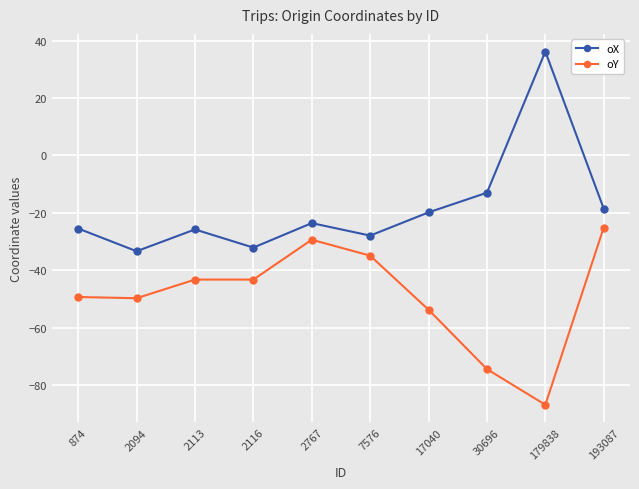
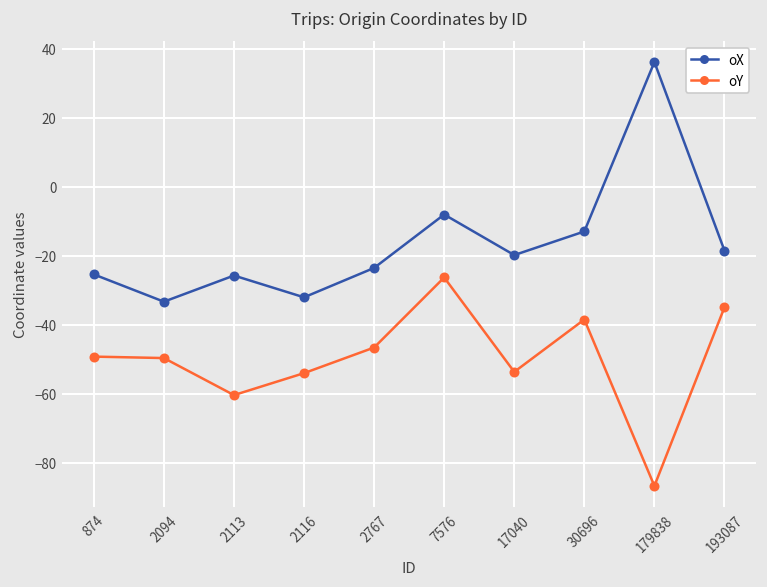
oY, 2113: -43 -> -60
oY, 2116: -43 -> -54
oY, 2767: -29 -> -47
oX, 7576: -28 -> -8
oY, 7576: -35 -> -26
oY, 30696: -74 -> -39
oY, 193087: -25 -> -35
